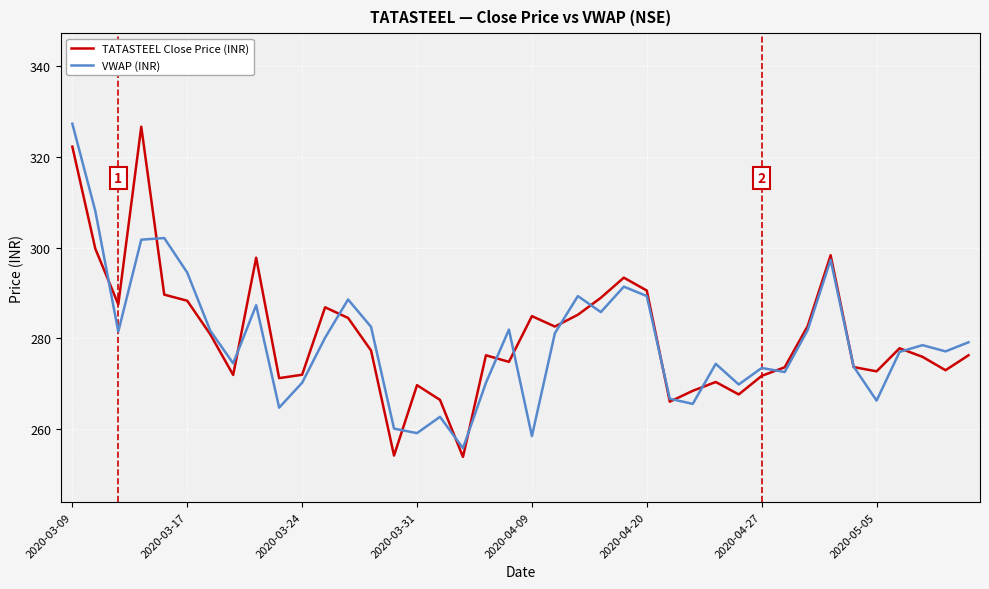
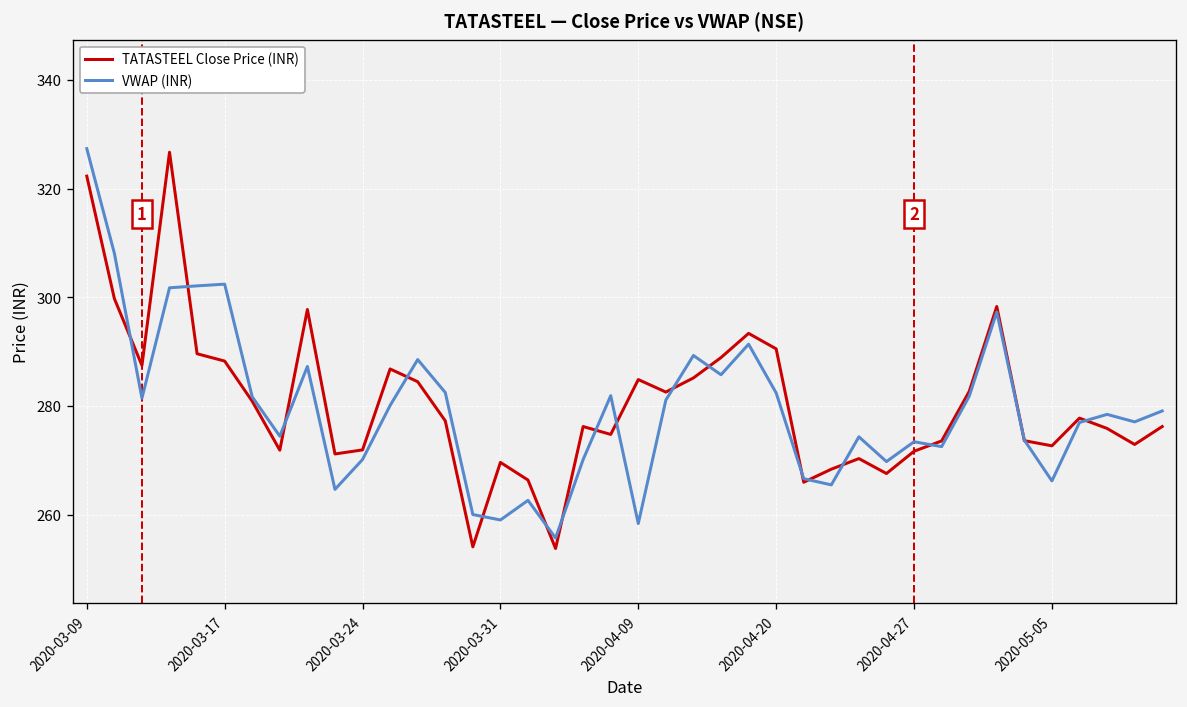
VWAP (INR), 2020-03-17: 294 -> 302
VWAP (INR), 2020-04-20: 289 -> 282
